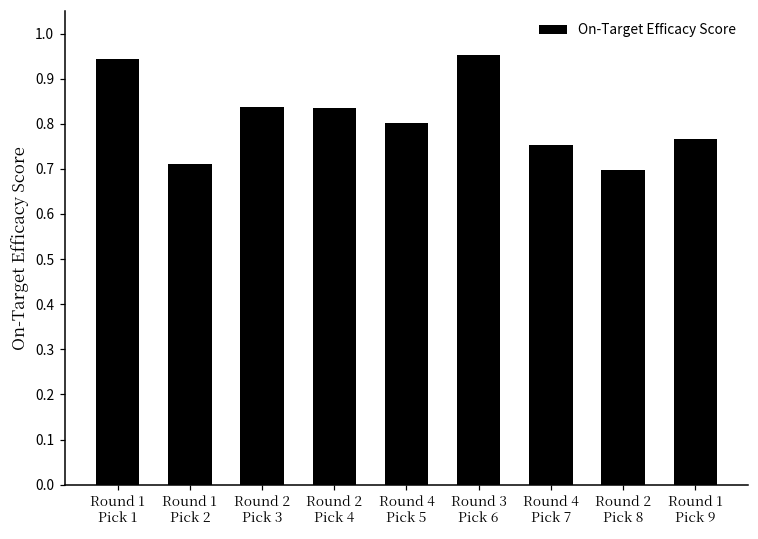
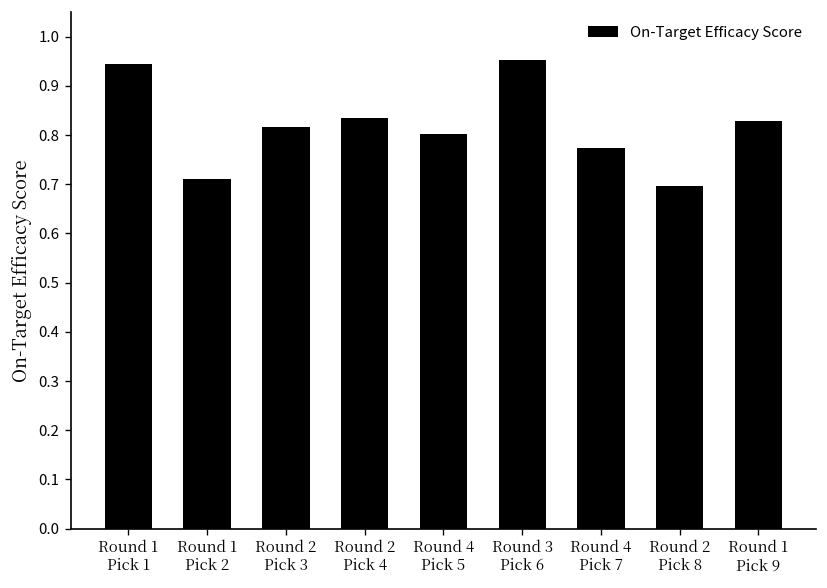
Round 2 Pick 3: 0.84 -> 0.82
Round 4 Pick 7: 0.75 -> 0.77
Round 1 Pick 9: 0.77 -> 0.83
